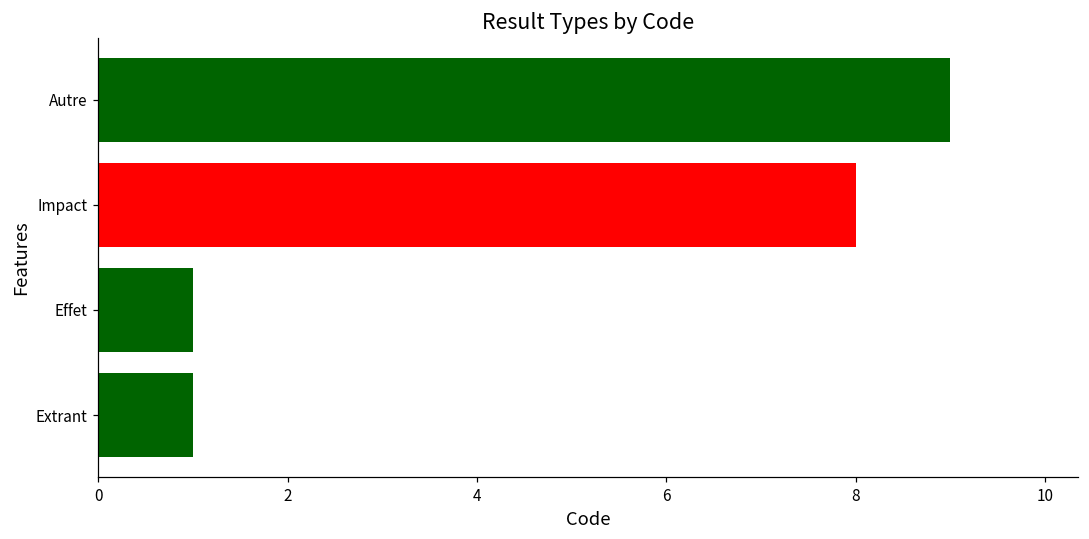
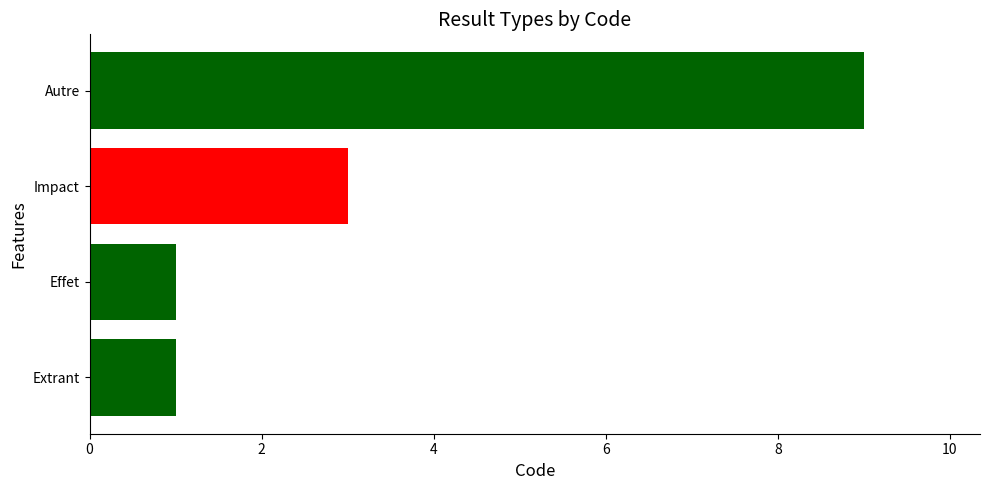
Impact: 8 -> 3
